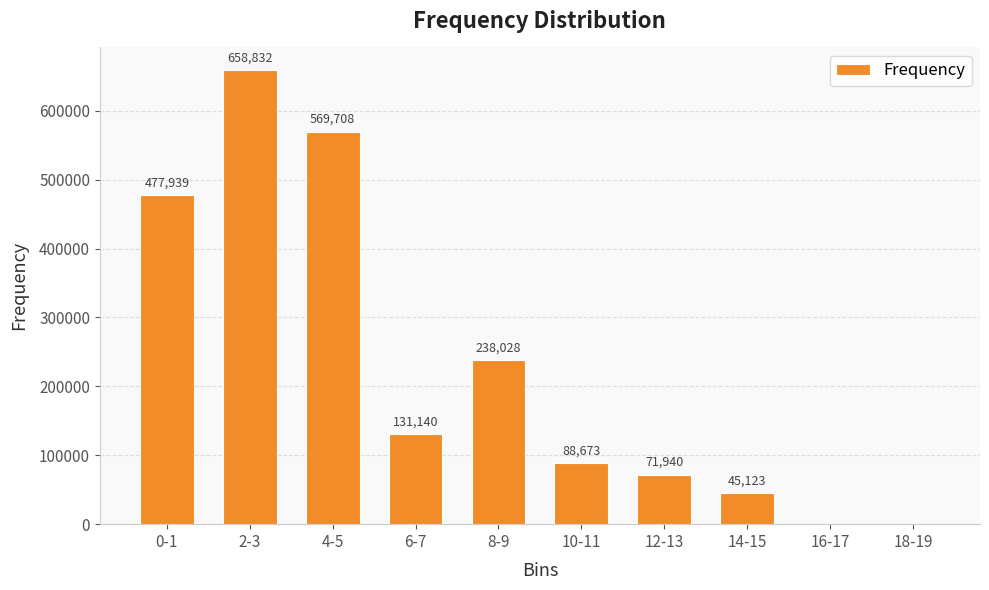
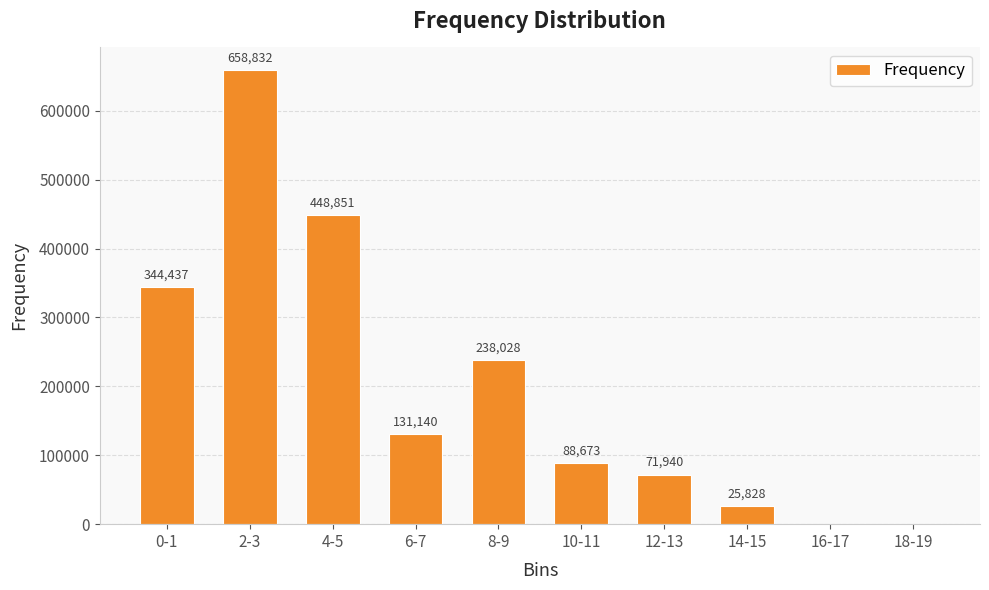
0-1: 477,939 -> 344,437
4-5: 569,708 -> 448,851
14-15: 45,123 -> 25,828
